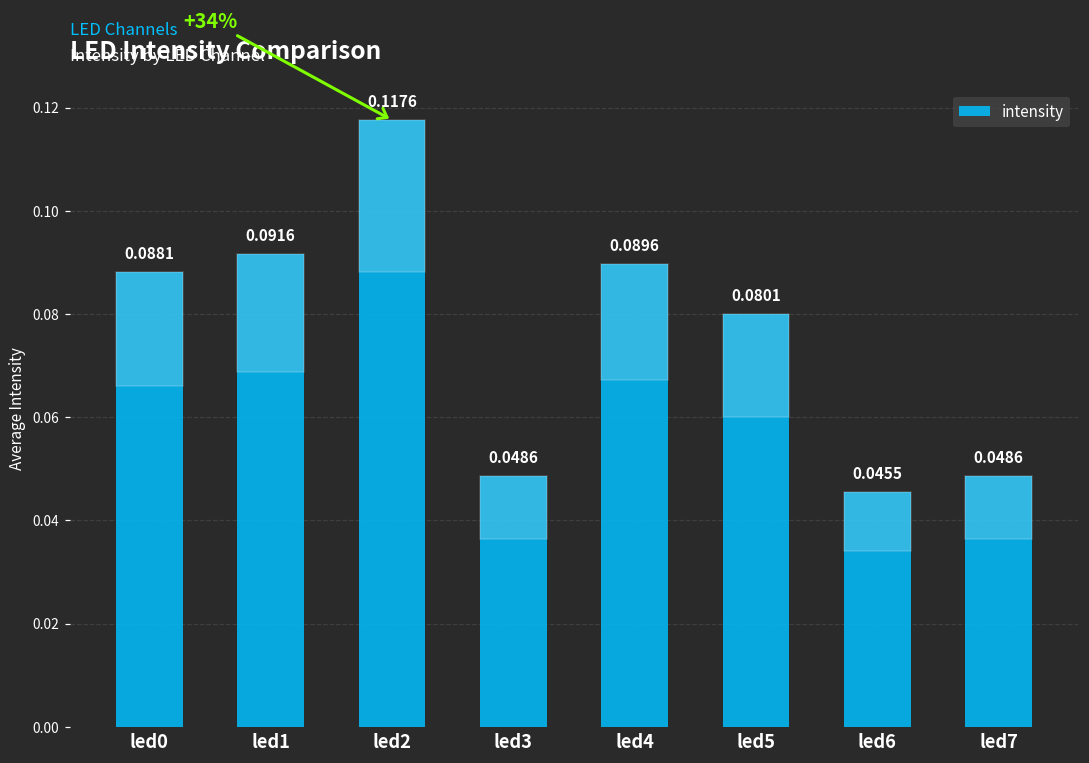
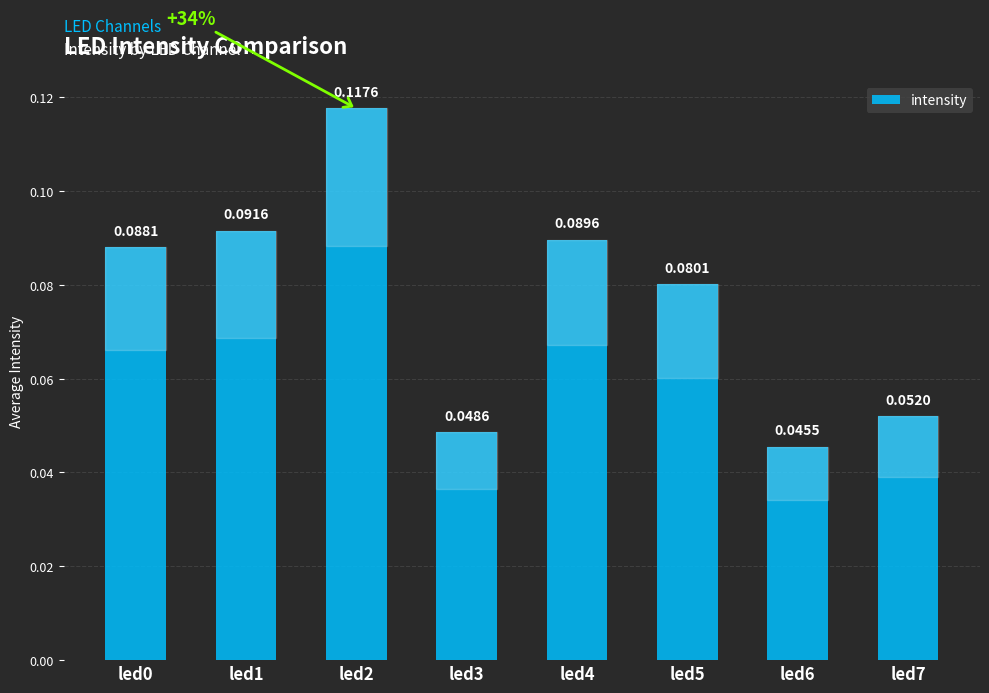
led7: 0.0486 -> 0.0520
